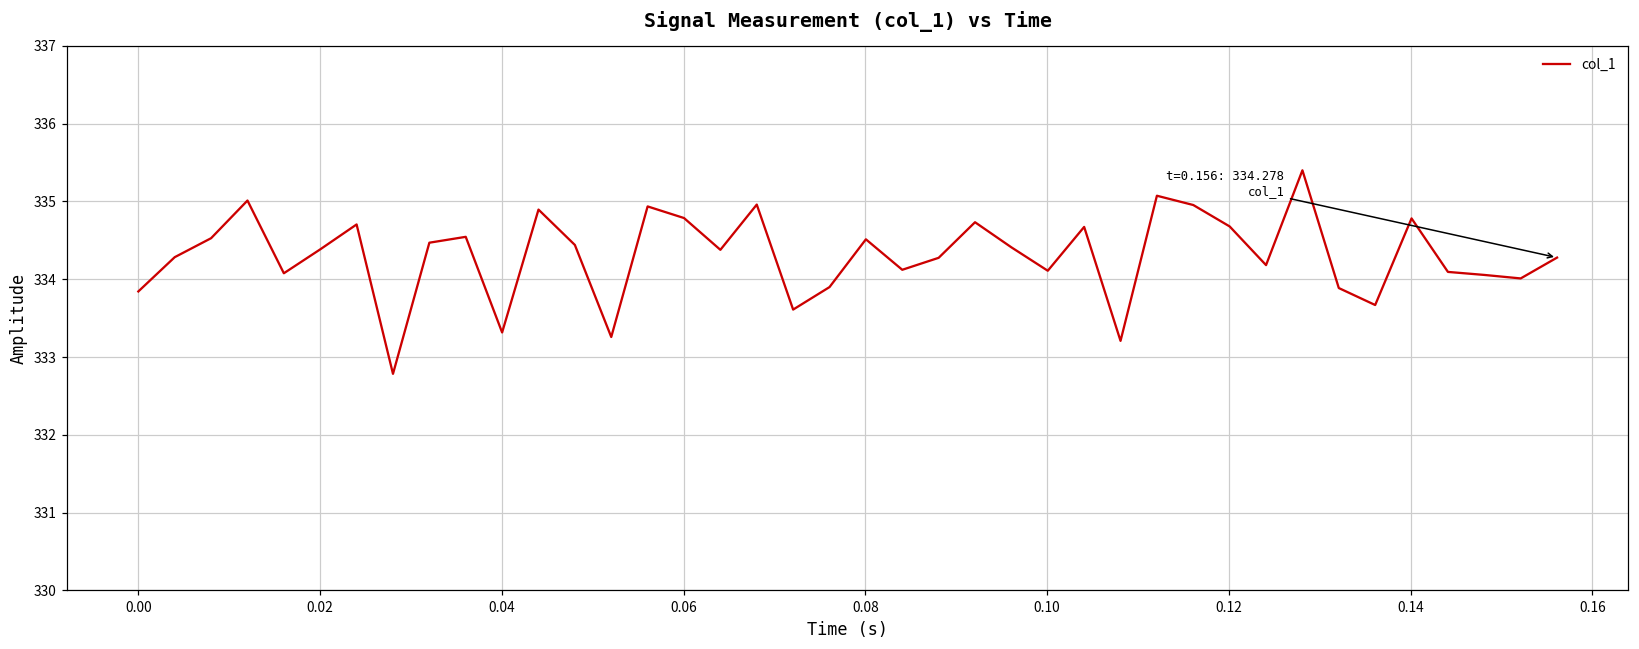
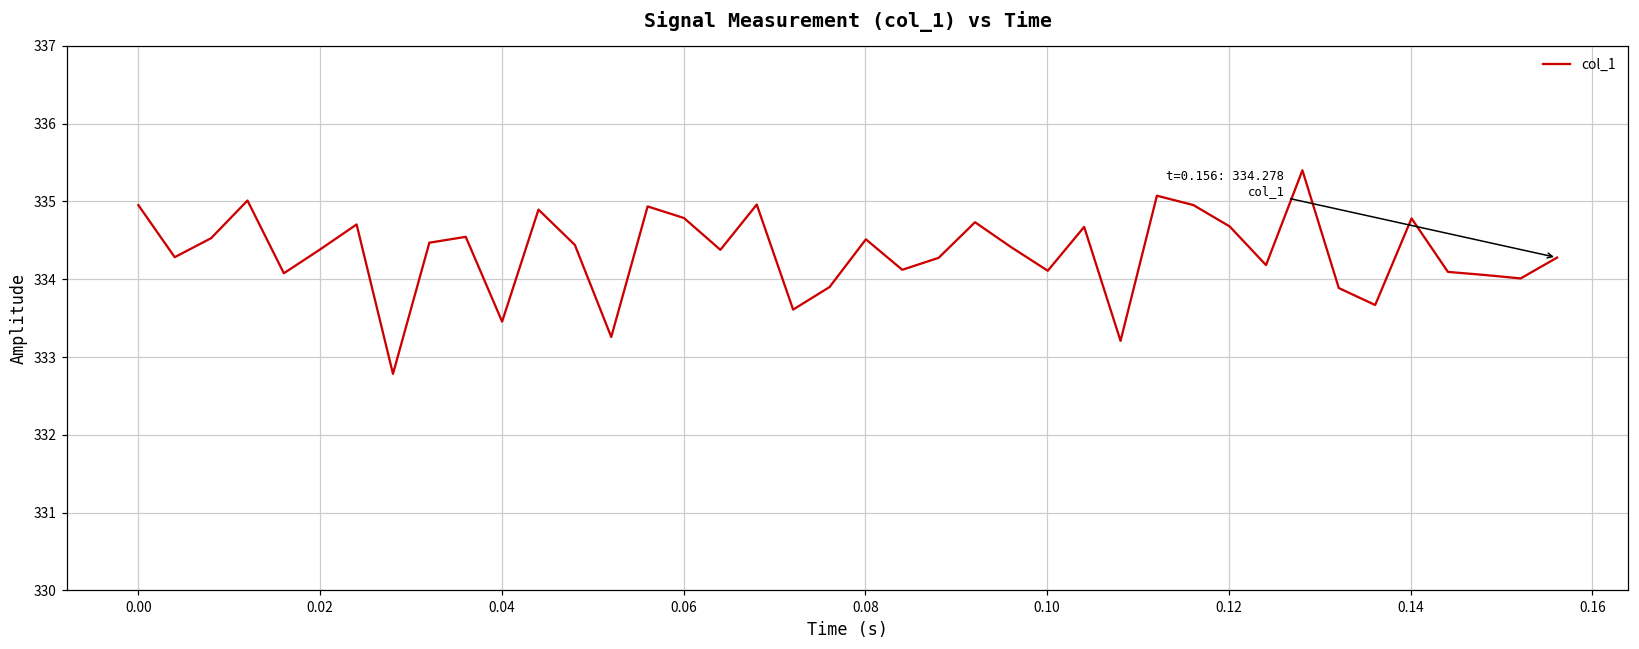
0.00: 333.8 -> 335.0
0.04: 333.3 -> 333.5
